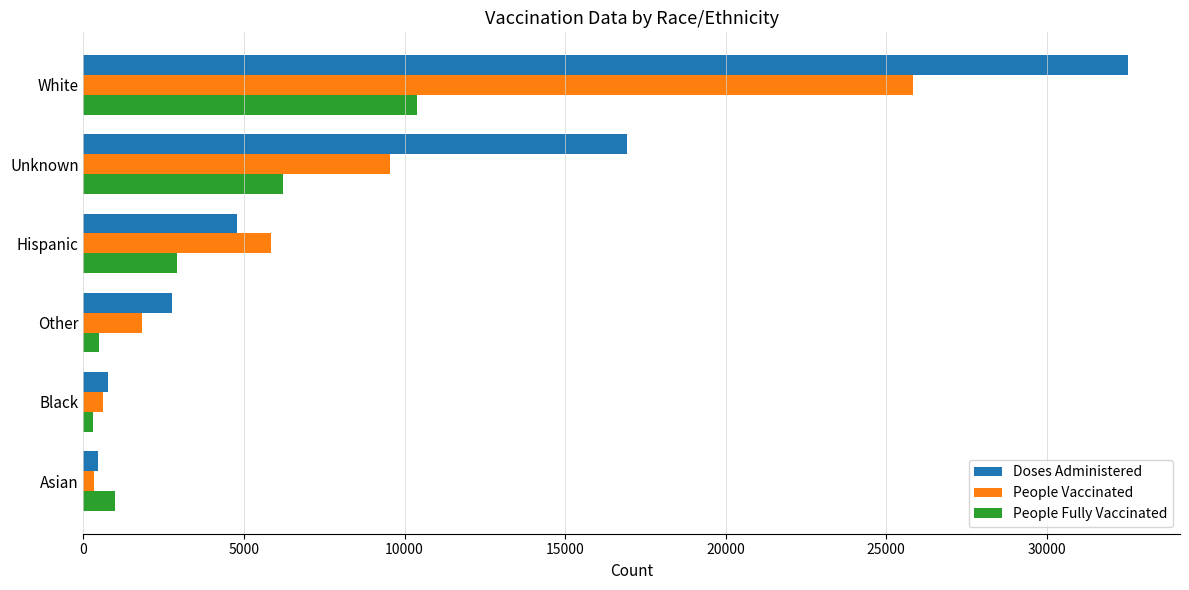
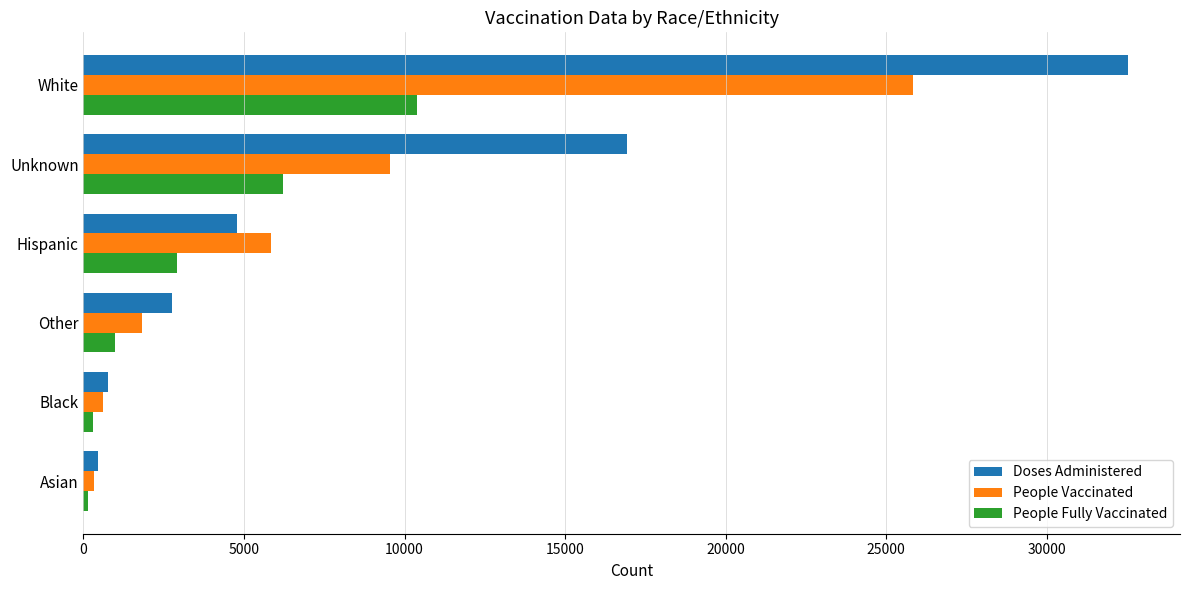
People Fully Vaccinated, Other: 500 -> 1000
People Fully Vaccinated, Asian: 1000 -> 100
